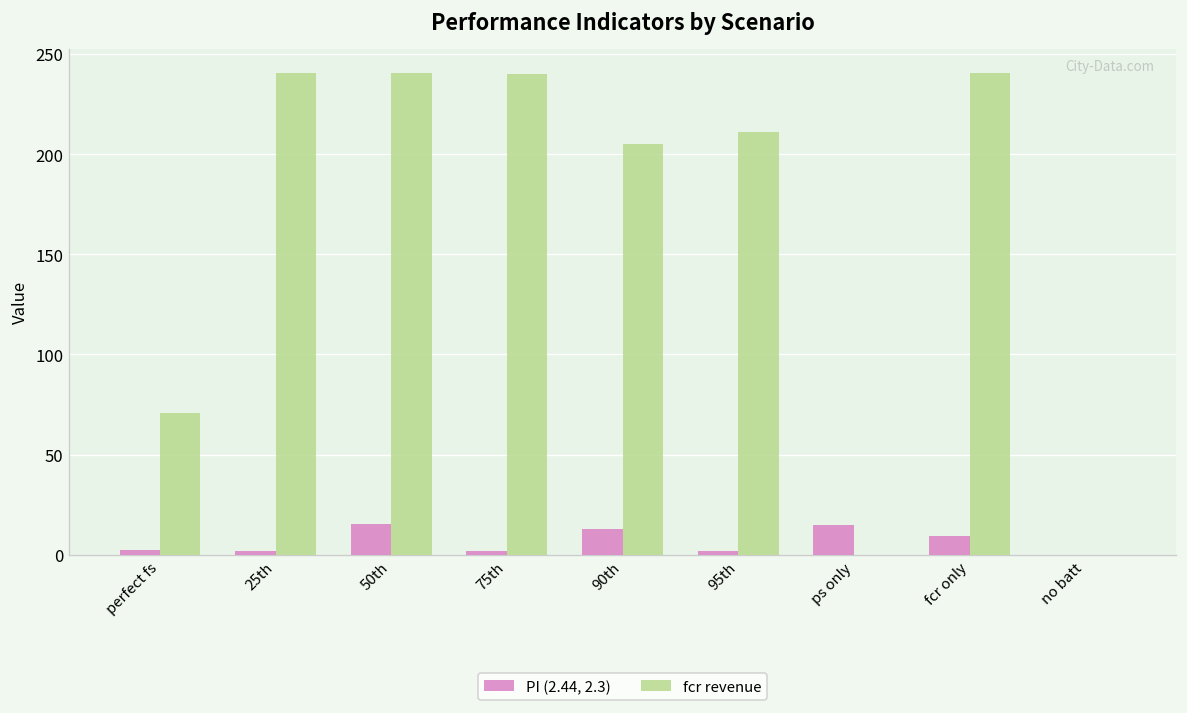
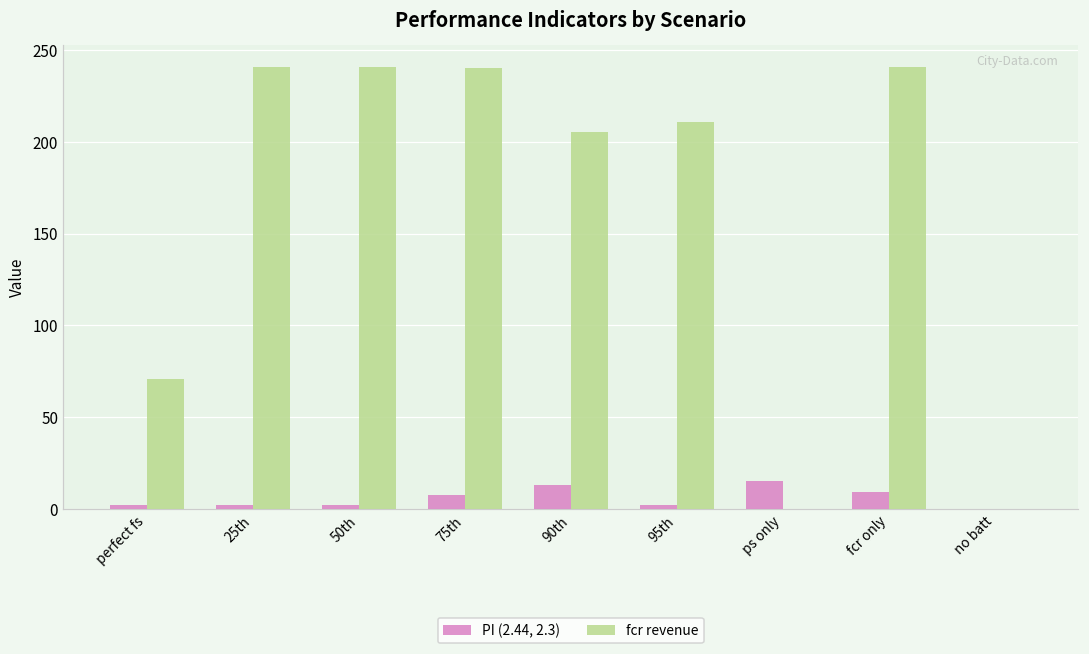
PI (2.44, 2.3), 50th: 15 -> 2
PI (2.44, 2.3), 75th: 2 -> 8
